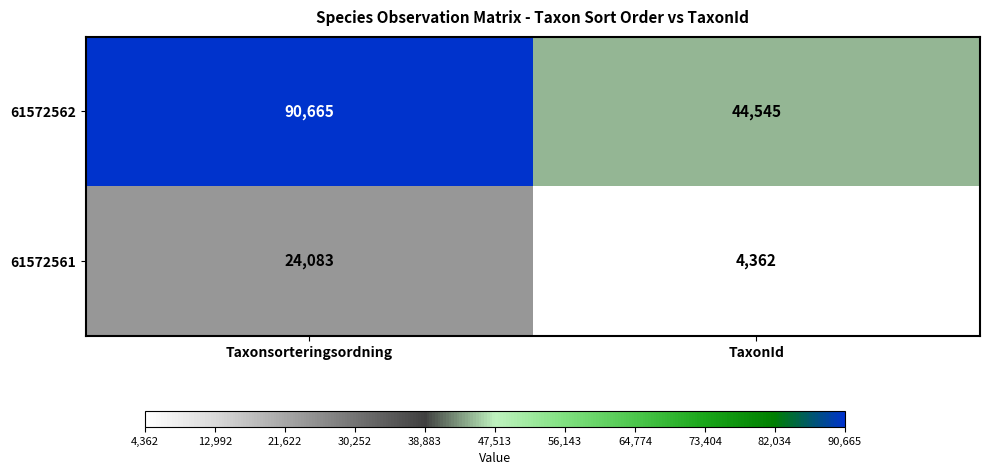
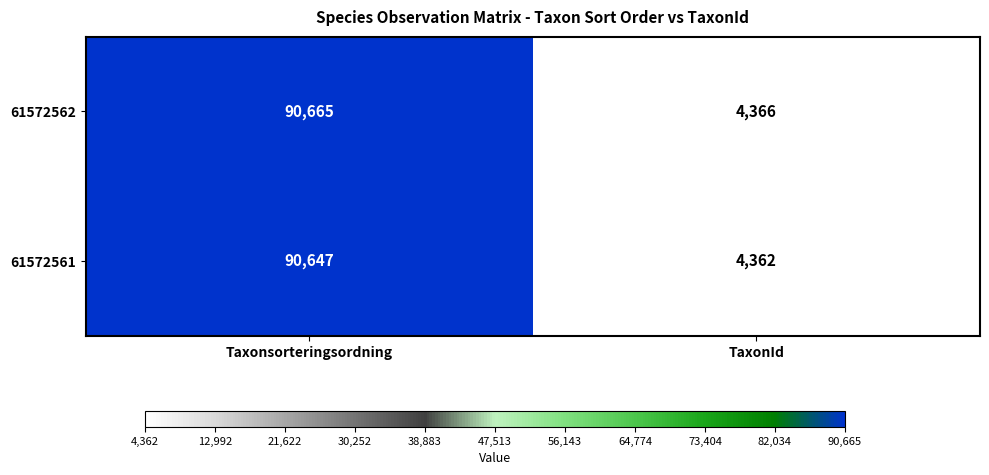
61572562, TaxonId: 44,545 -> 4,366
61572561, Taxonsorteringsordning: 24,083 -> 90,647
